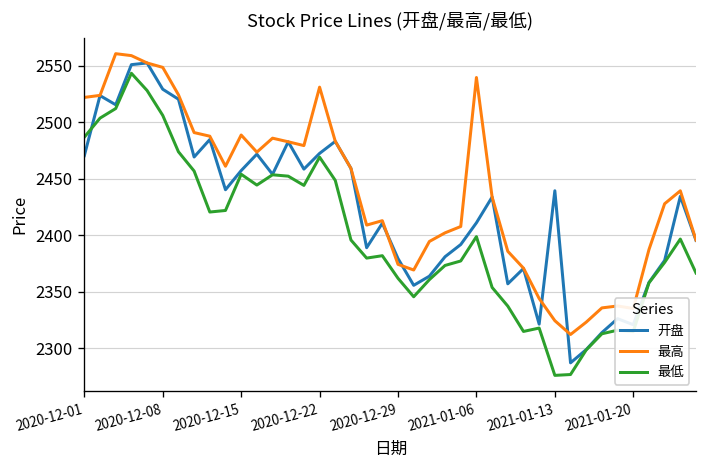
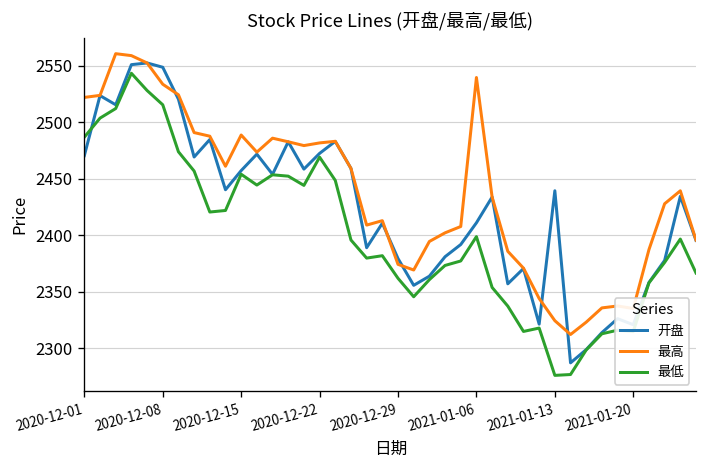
开盘, 2020-12-08: 2530 -> 2550
最高, 2020-12-08: 2550 -> 2530
最低, 2020-12-08: 2510 -> 2520
最高, 2020-12-22: 2530 -> 2480
